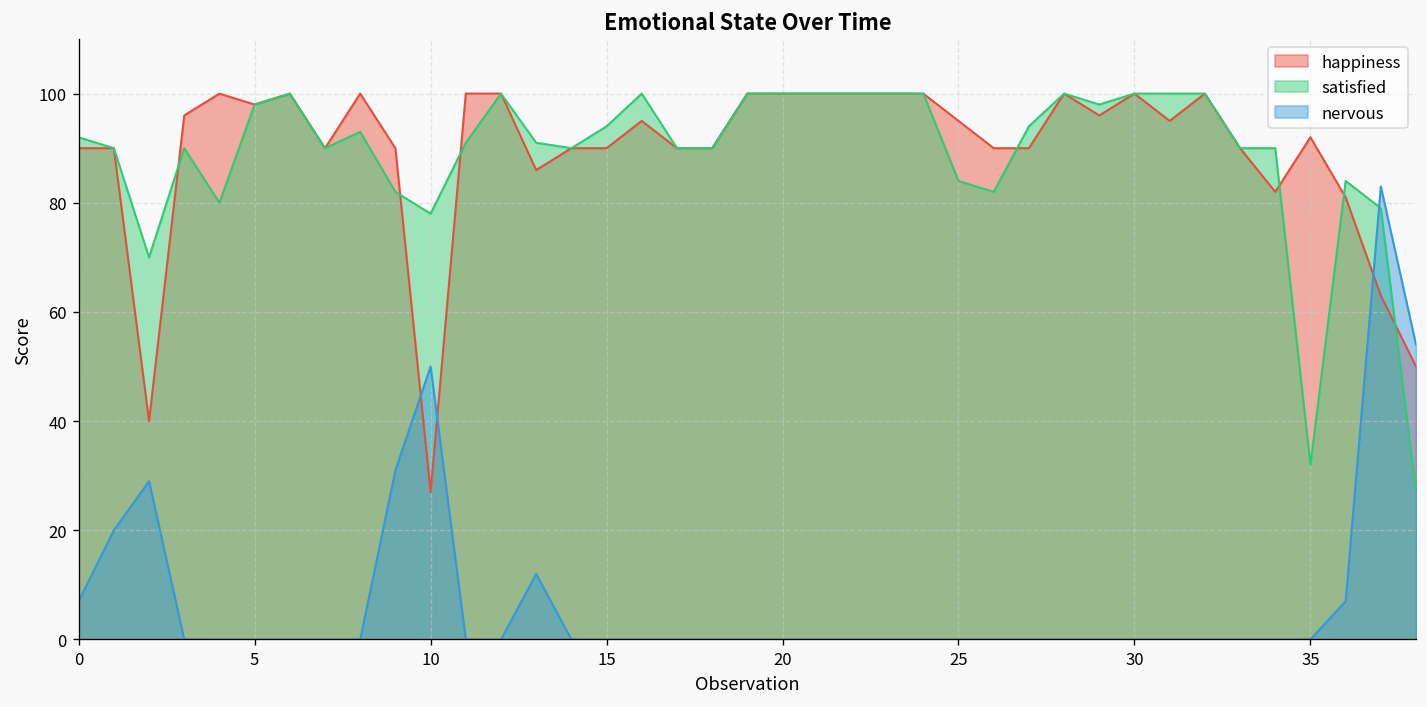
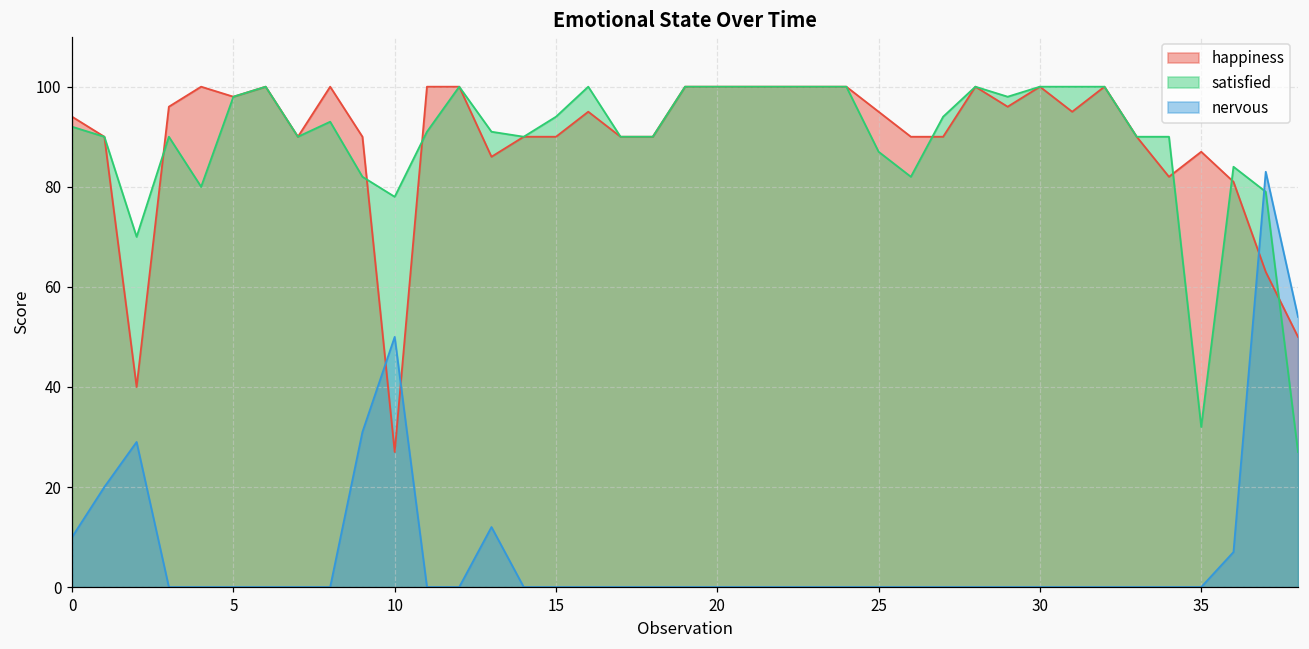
happiness, 0: 90 -> 94
nervous, 0: 7 -> 10
satisfied, 25: 84 -> 87
happiness, 35: 92 -> 87
